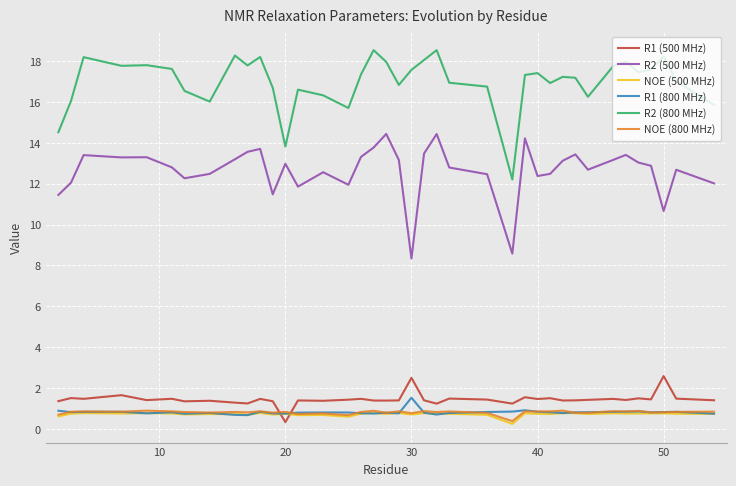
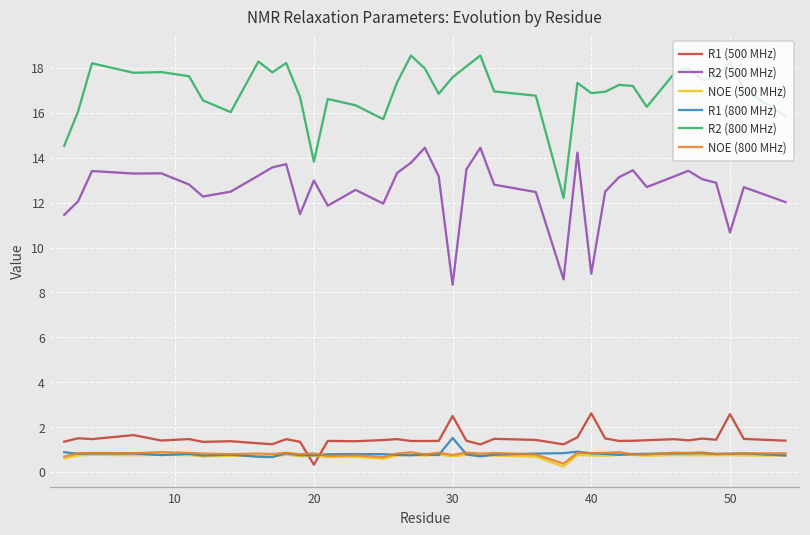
R1 (500 MHz), 40: 1.5 -> 2.6
R2 (500 MHz), 40: 12.4 -> 8.8
R2 (800 MHz), 40: 17.4 -> 16.9
